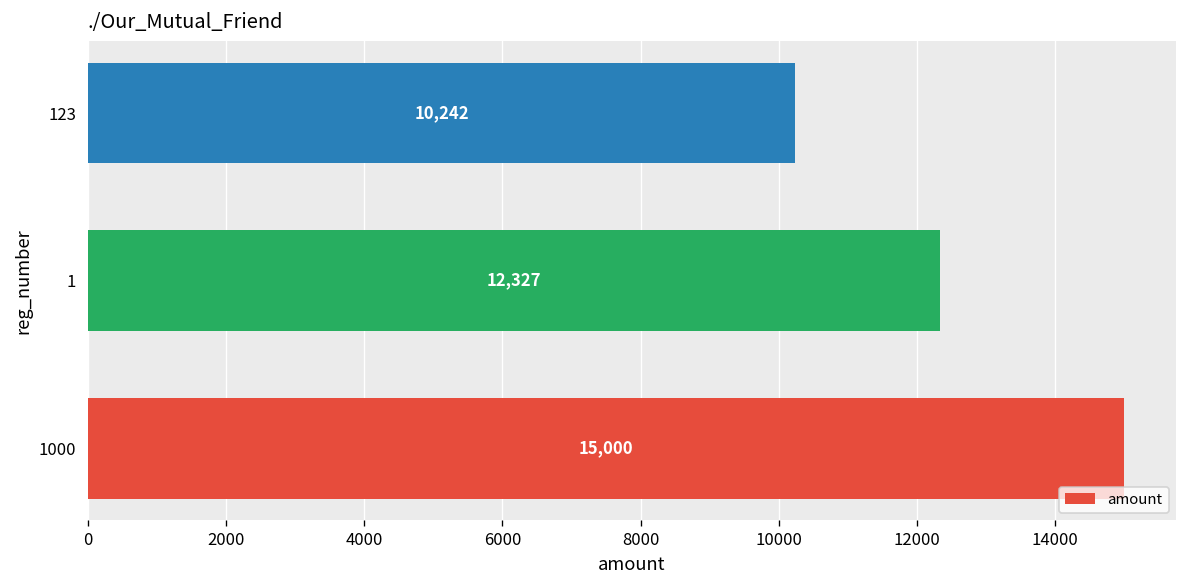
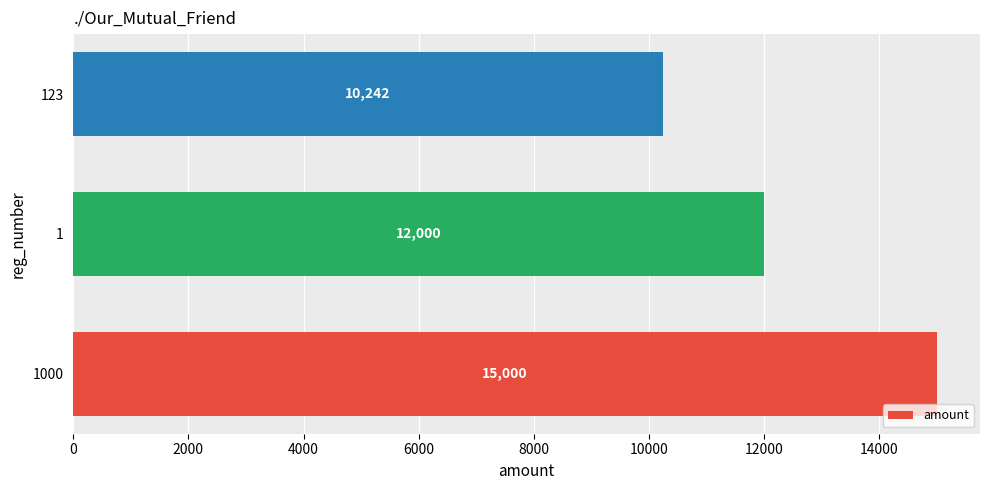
1: 12,327 -> 12,000
